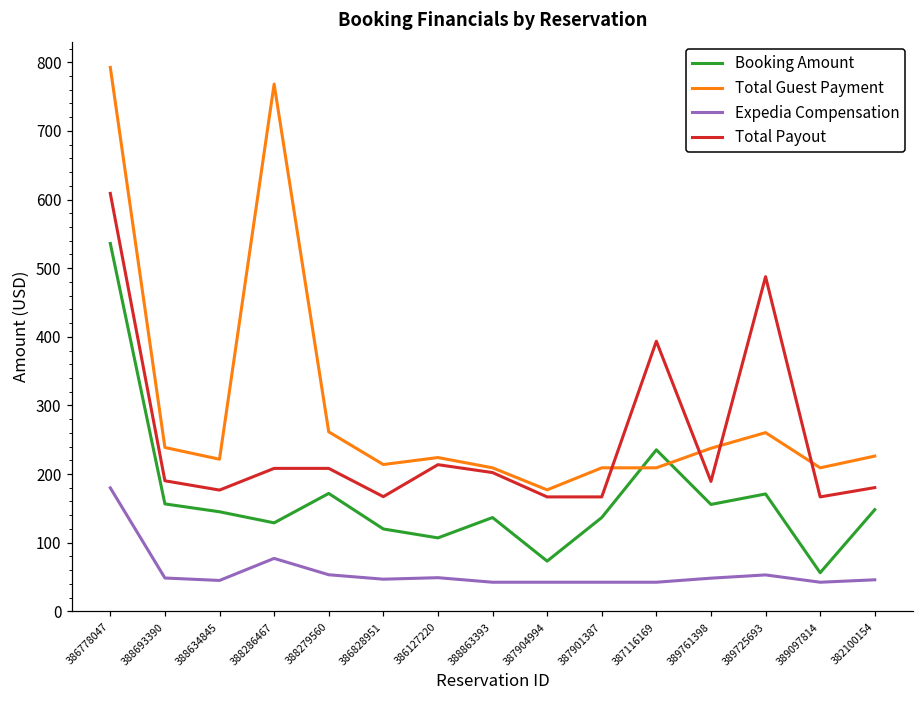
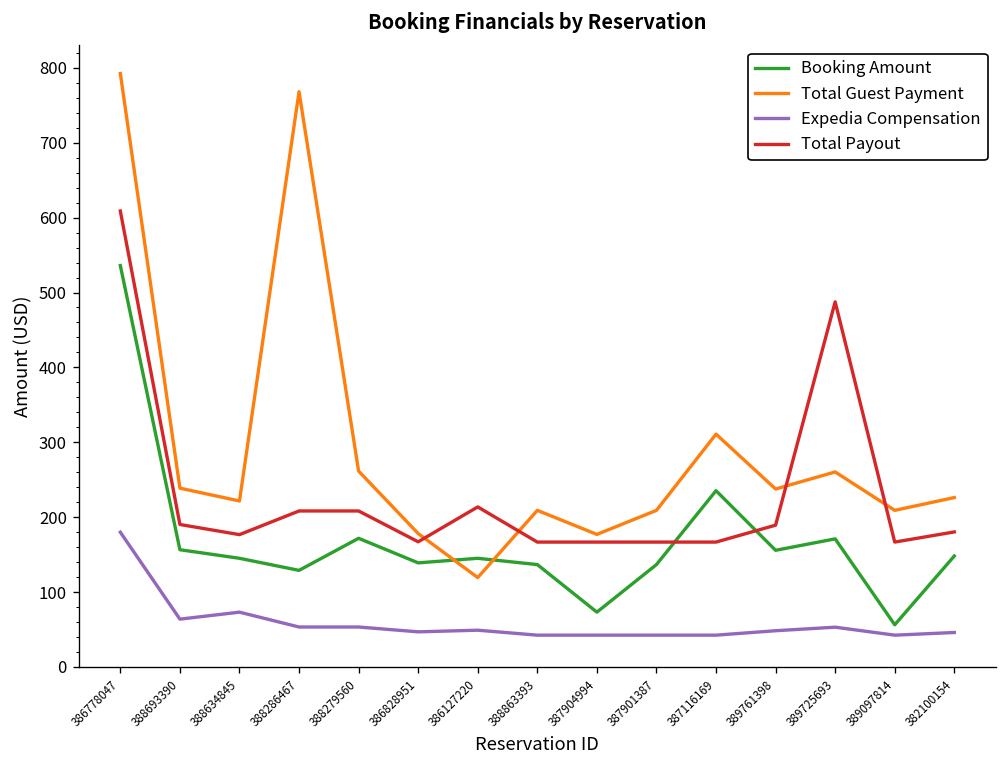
Expedia Compensation, 388693390: 50 -> 60
Expedia Compensation, 388634845: 40 -> 70
Expedia Compensation, 388286467: 80 -> 50
Booking Amount, 386828951: 120 -> 140
Total Guest Payment, 386828951: 210 -> 180
Booking Amount, 386127220: 110 -> 150
Total Guest Payment, 386127220: 220 -> 120
Total Payout, 388863393: 200 -> 170
Total Guest Payment, 387116169: 210 -> 310
Total Payout, 387116169: 390 -> 170
